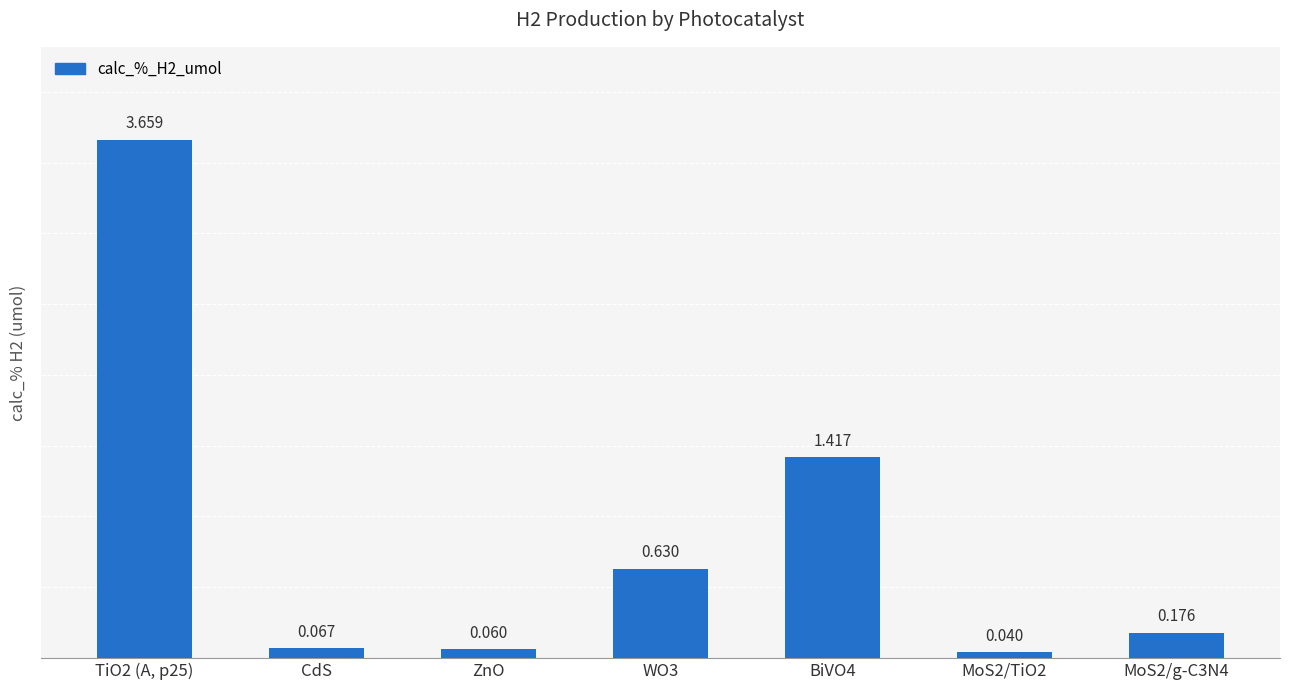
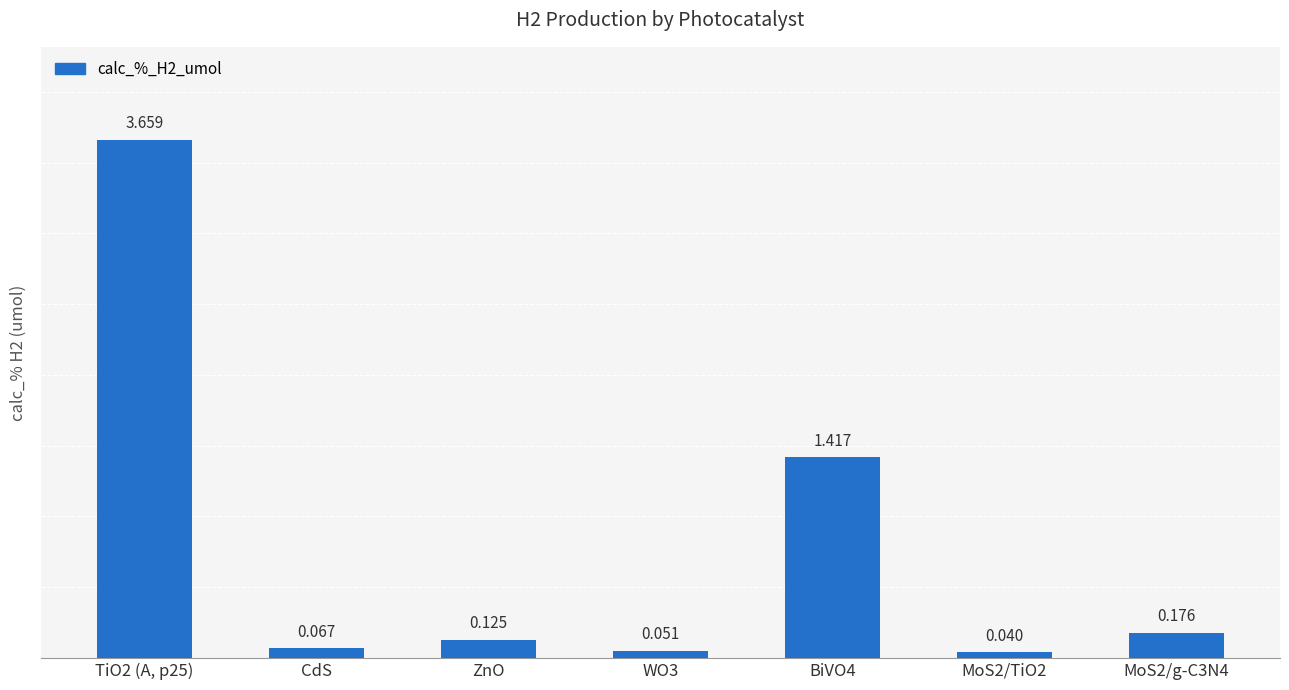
ZnO: 0.060 -> 0.125
WO3: 0.630 -> 0.051
